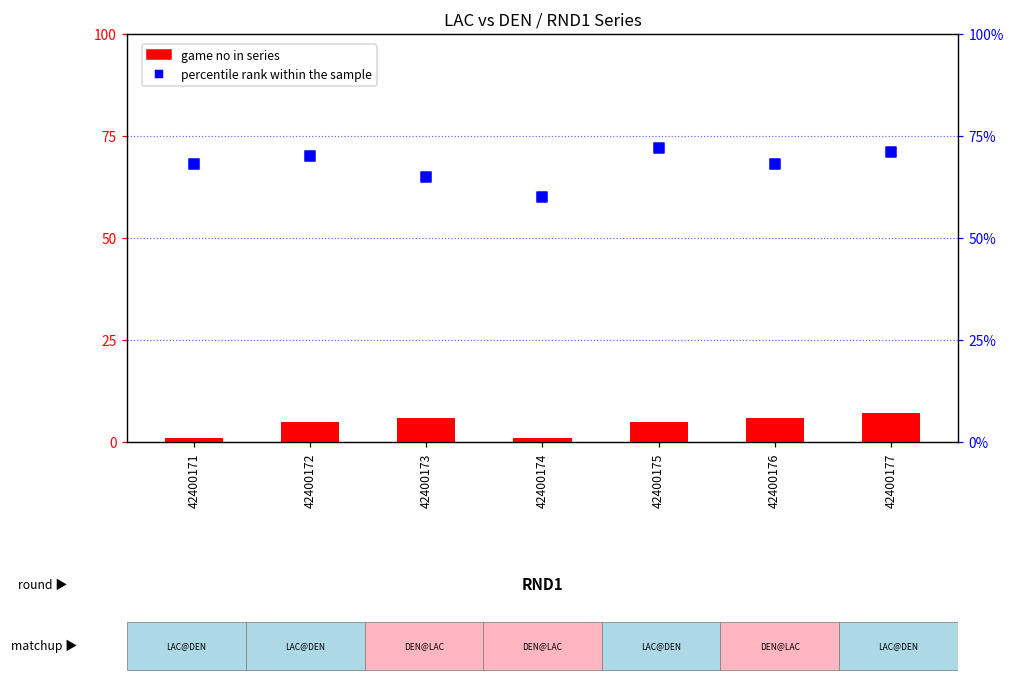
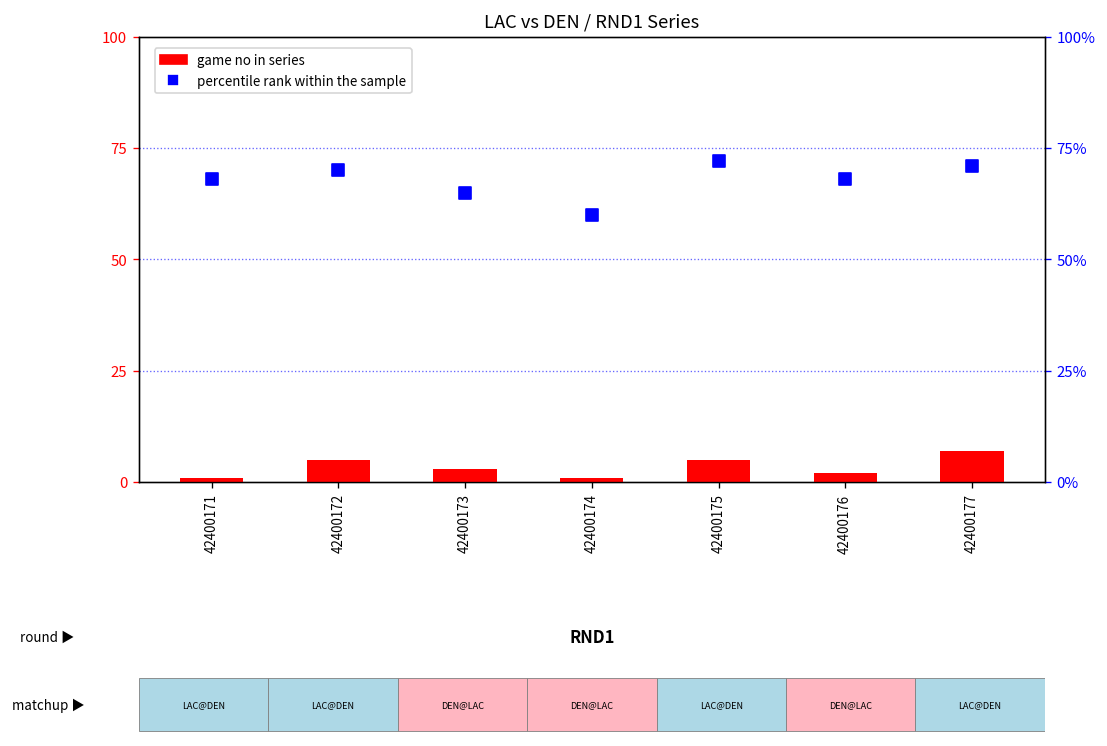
game no in series, 42400173: 6 -> 3
game no in series, 42400176: 6 -> 2
